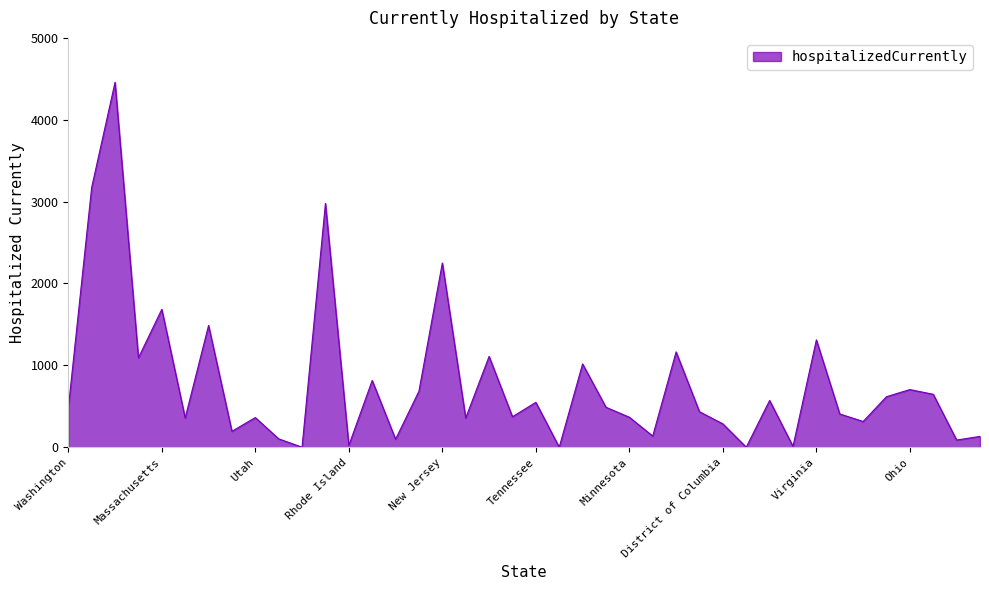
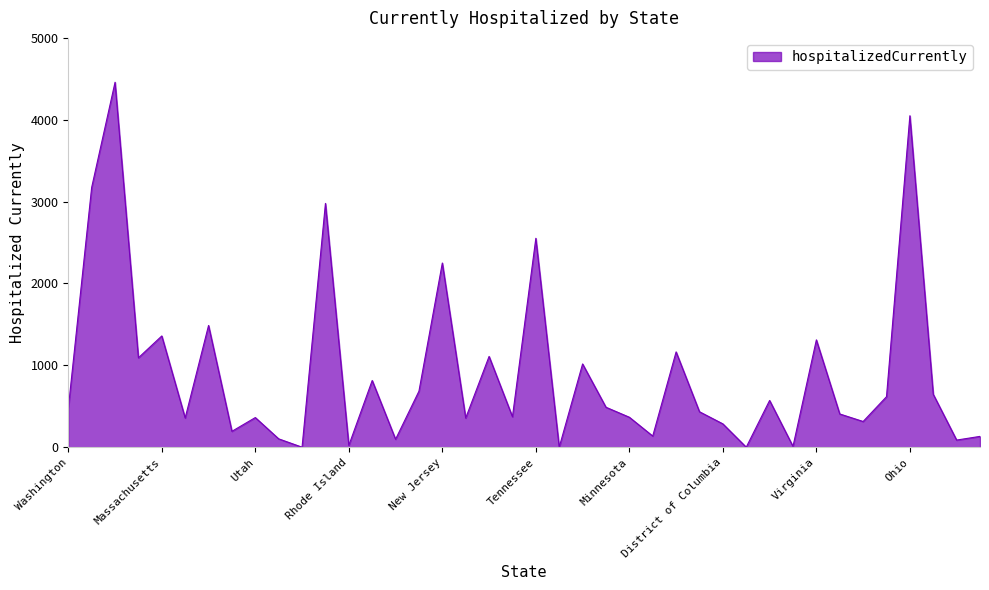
Massachusetts: 1700 -> 1400
Tennessee: 500 -> 2600
Ohio: 700 -> 4000
